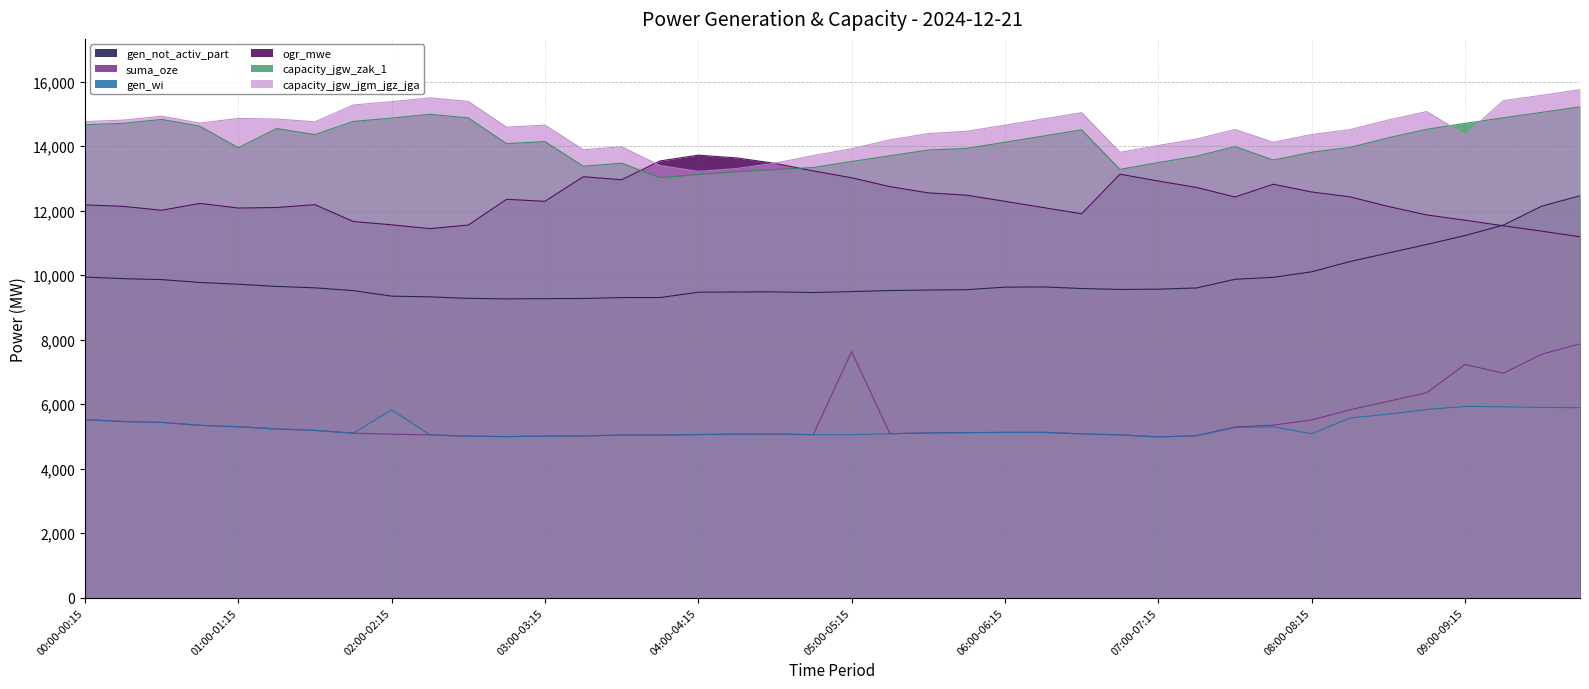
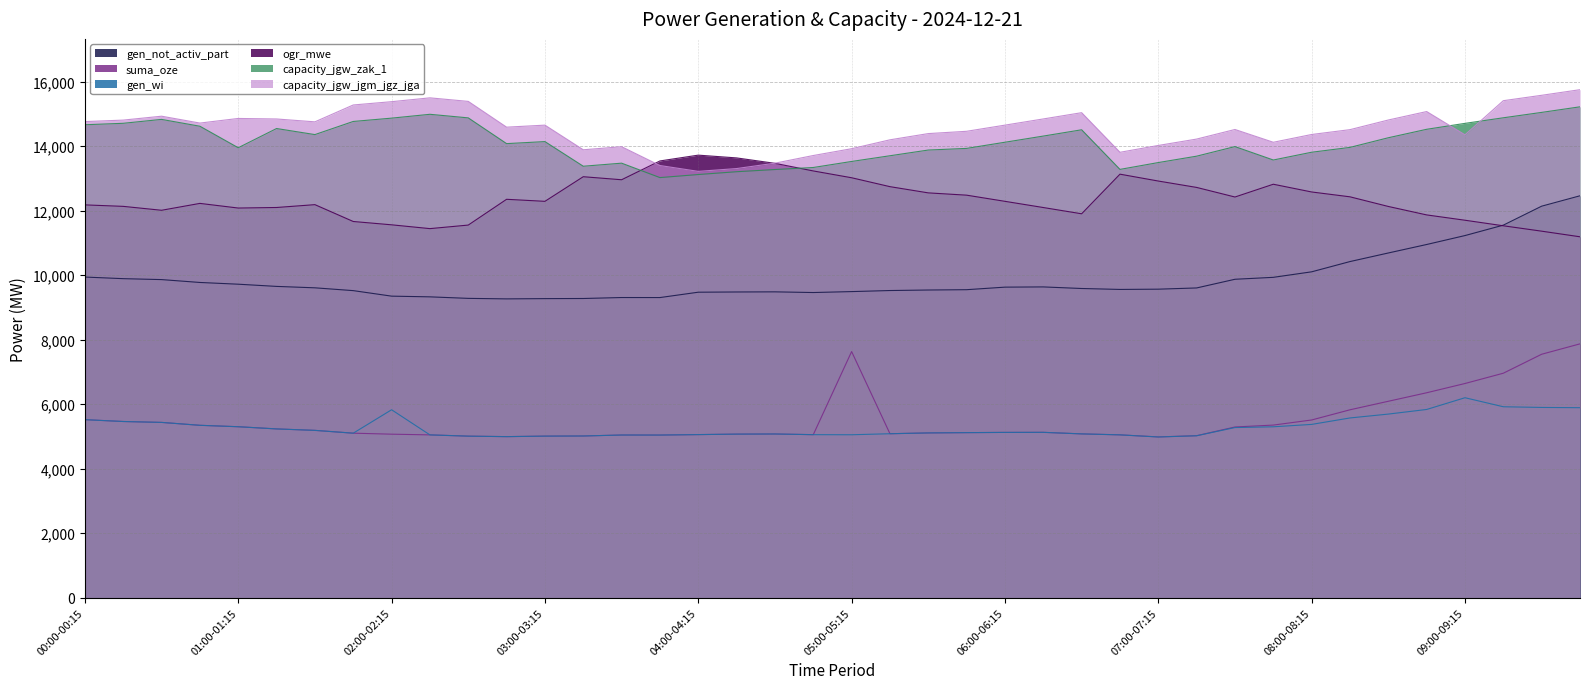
gen_wi, 08:00-08:15: 5,100 -> 5,400
suma_oze, 09:00-09:15: 7,200 -> 6,600
gen_wi, 09:00-09:15: 5,900 -> 6,200
